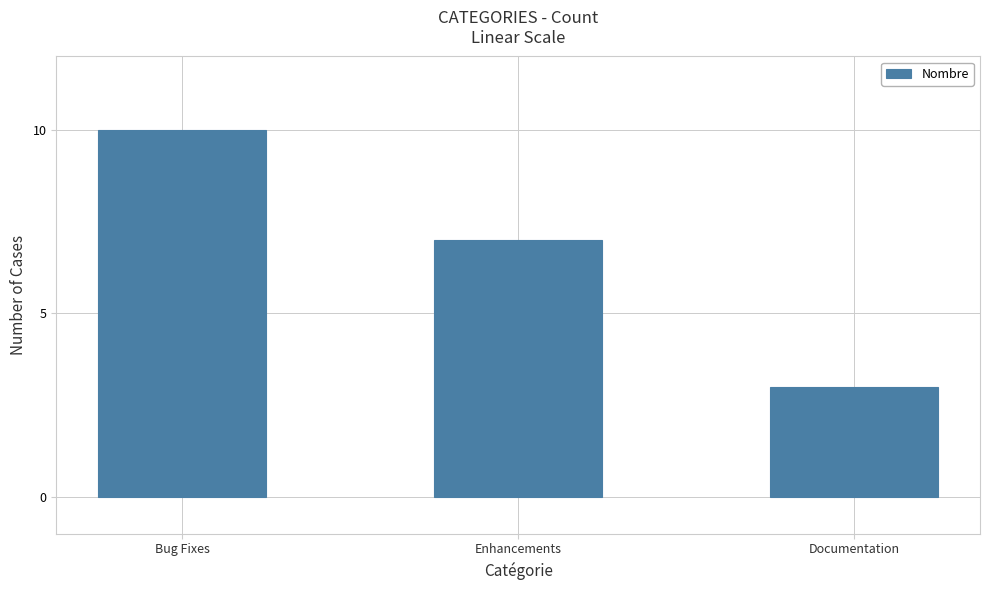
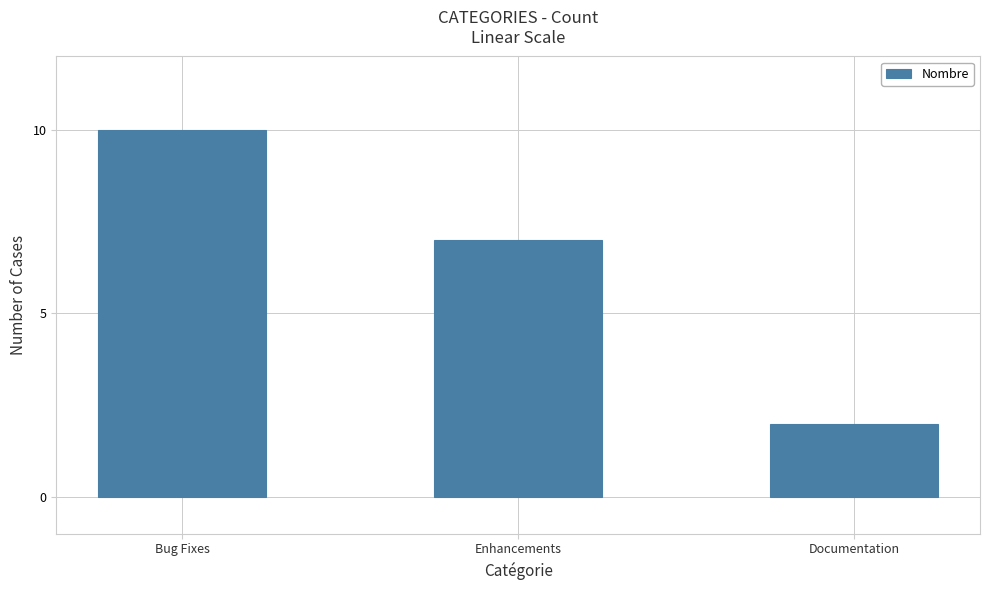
Documentation: 3 -> 2
